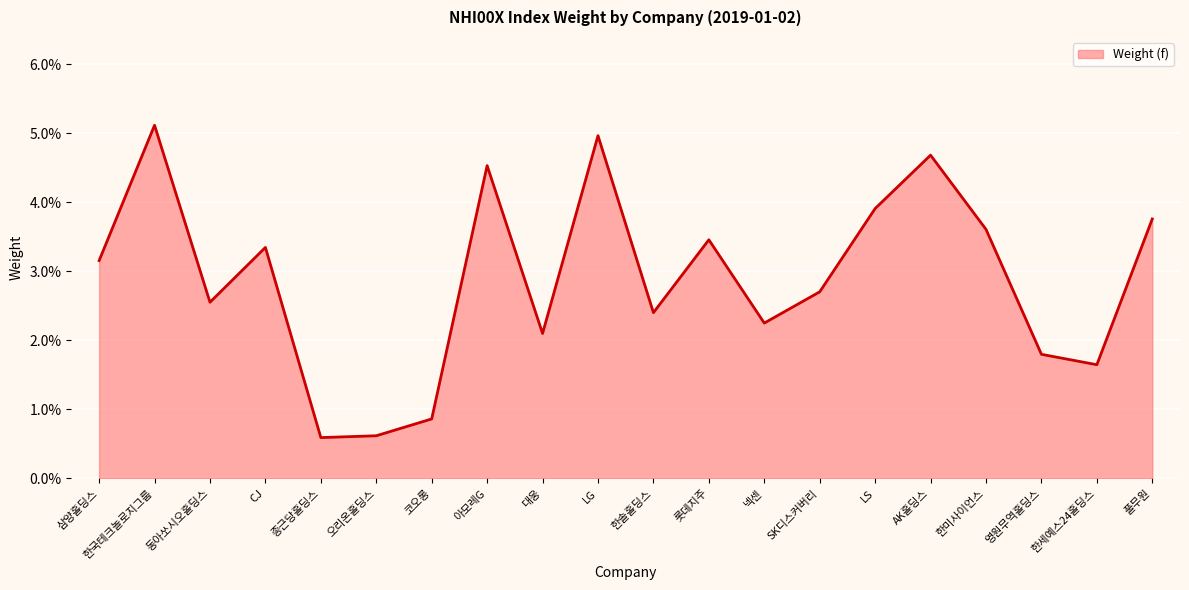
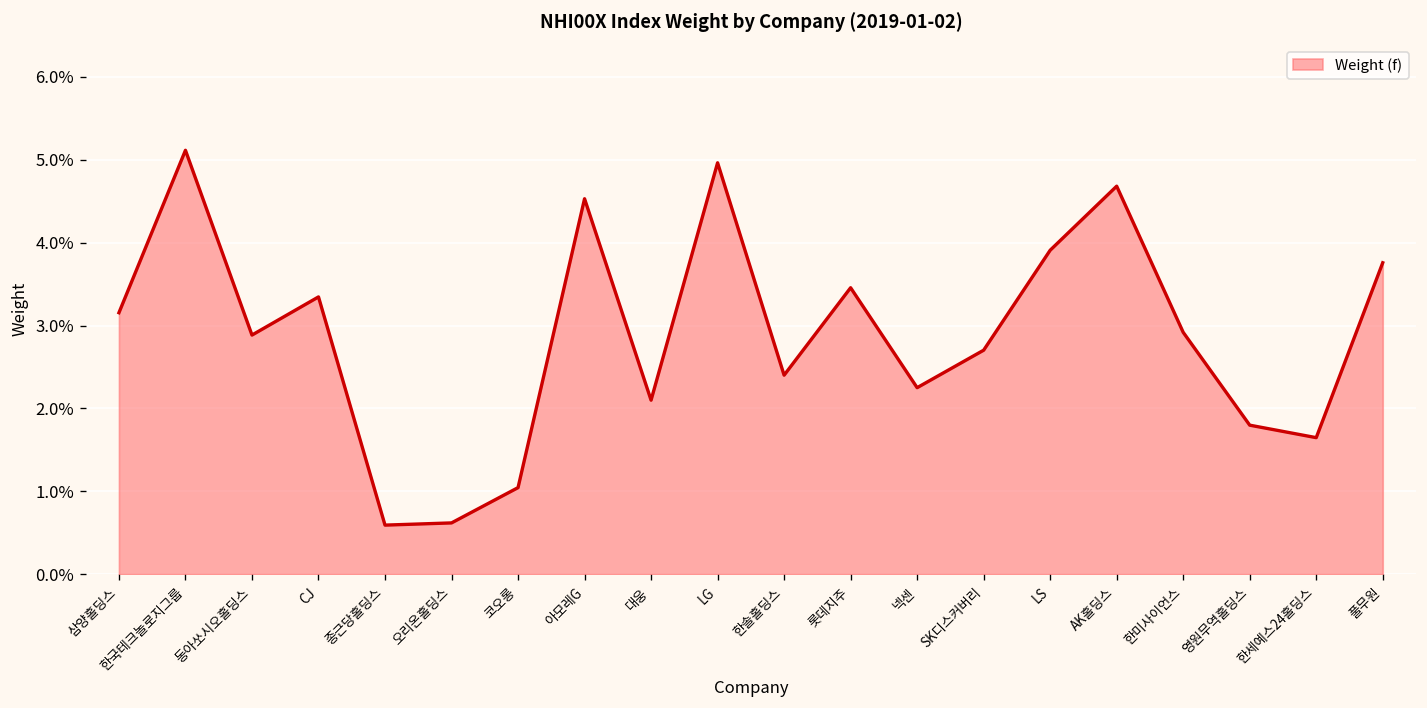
동아쏘시오홀딩스: 2.6% -> 2.9%
코오롱: 0.9% -> 1.0%
한미사이언스: 3.6% -> 2.9%
